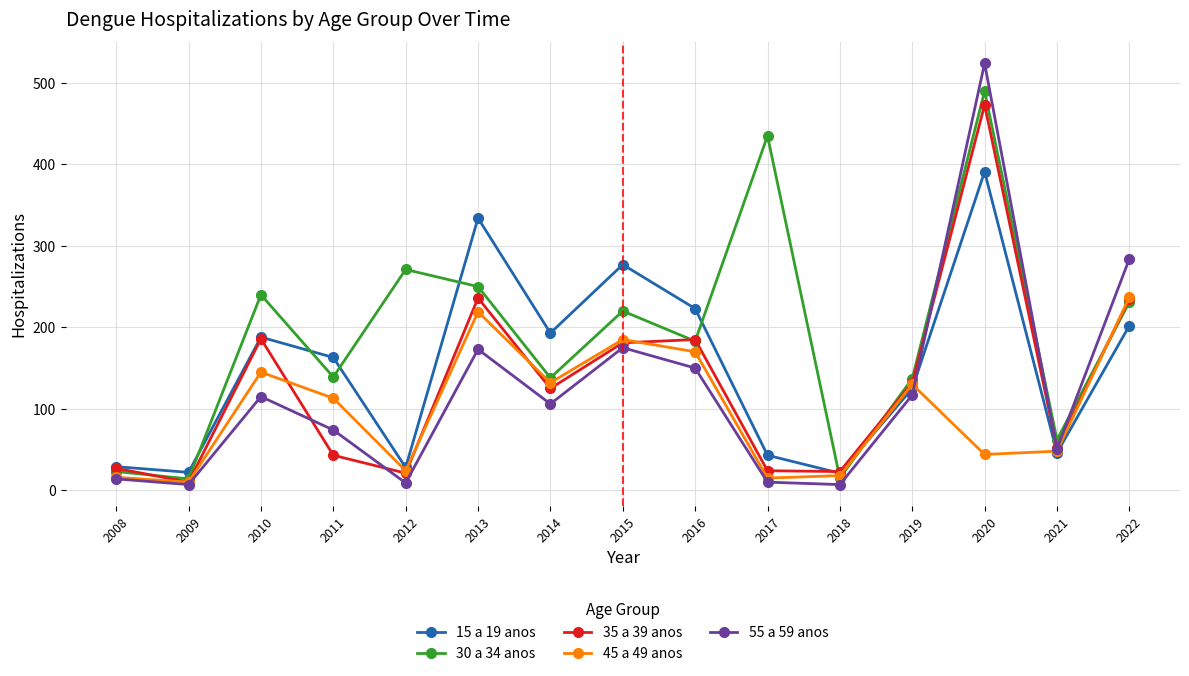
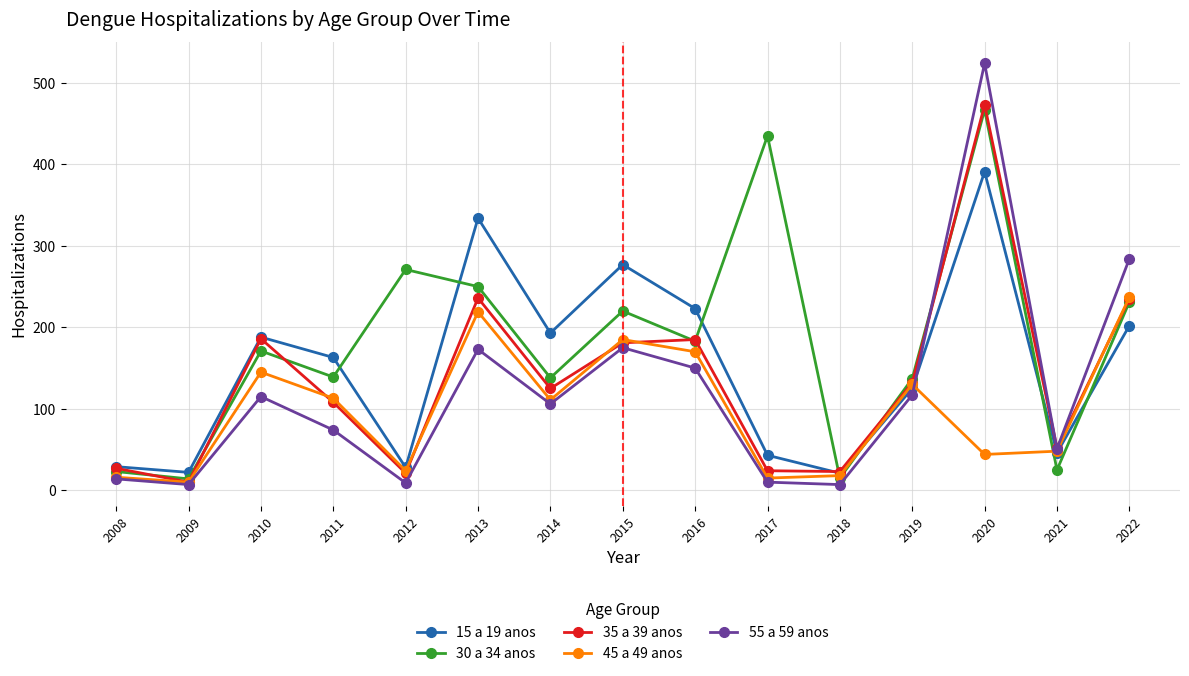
30 a 34 anos, 2010: 240 -> 170
35 a 39 anos, 2011: 40 -> 110
45 a 49 anos, 2014: 130 -> 110
30 a 34 anos, 2020: 490 -> 470
30 a 34 anos, 2021: 60 -> 30
